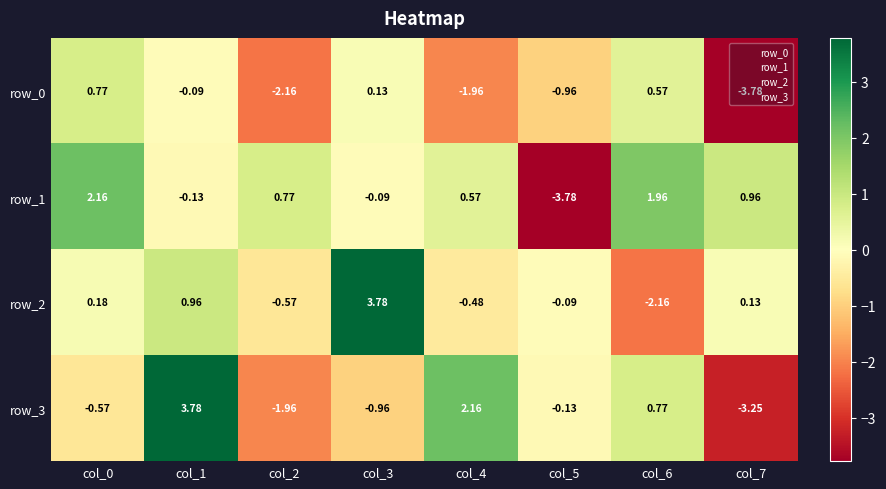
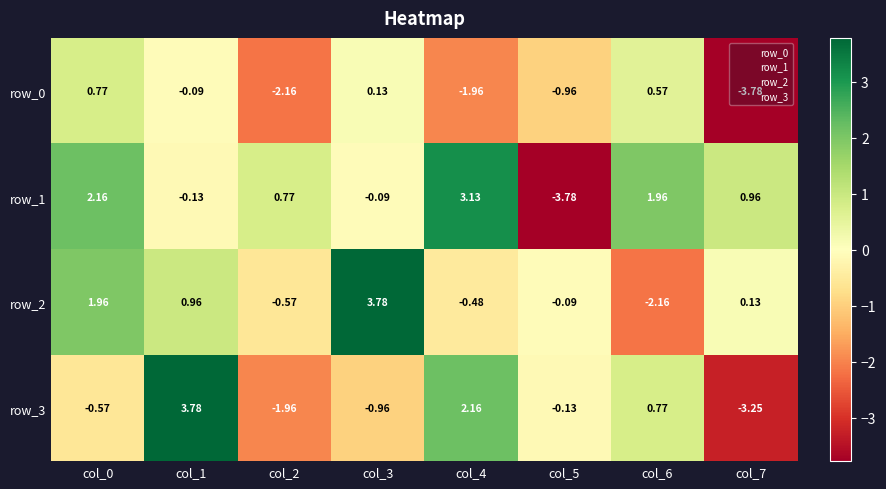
row_1, col_4: 0.57 -> 3.13
row_2, col_0: 0.18 -> 1.96
